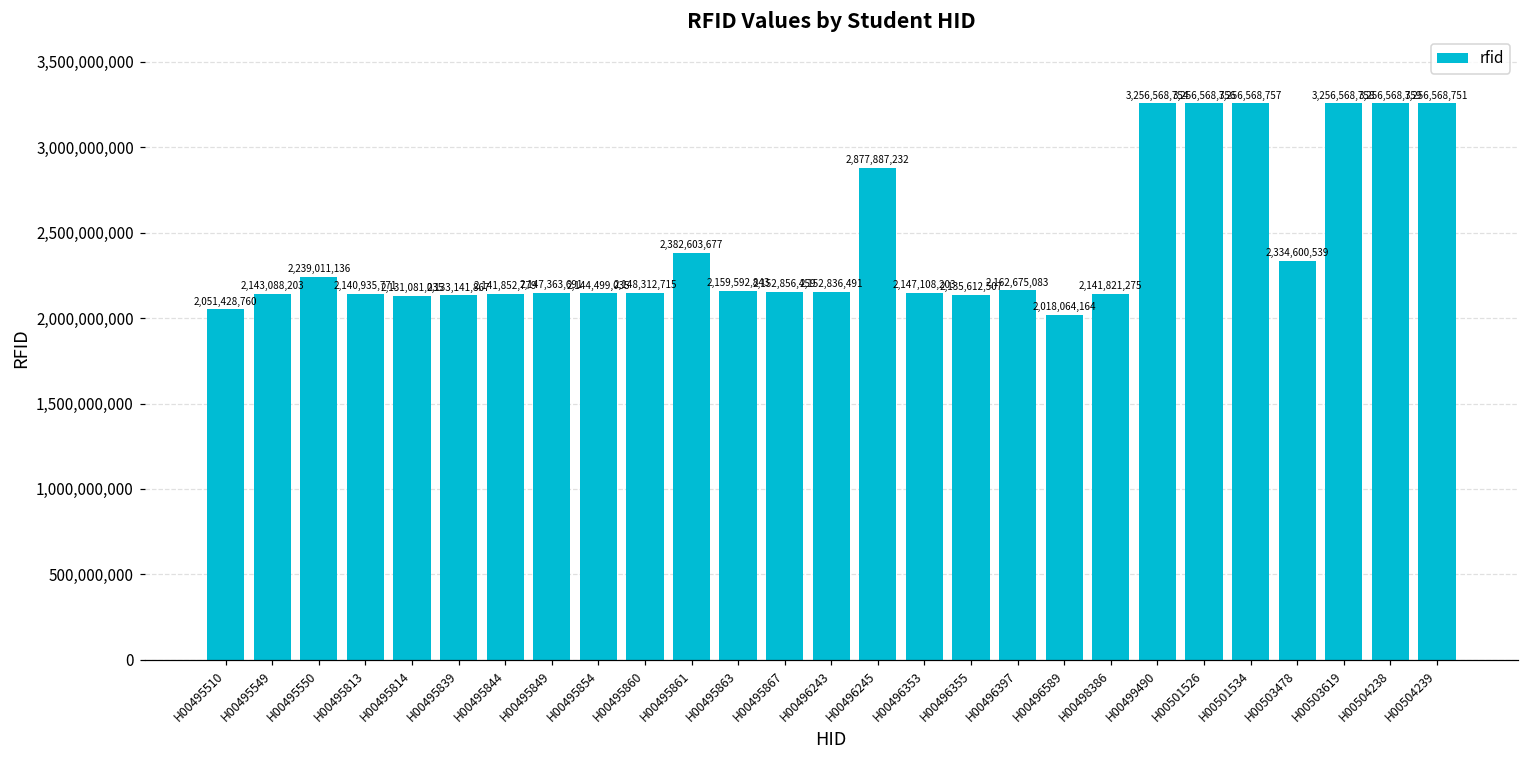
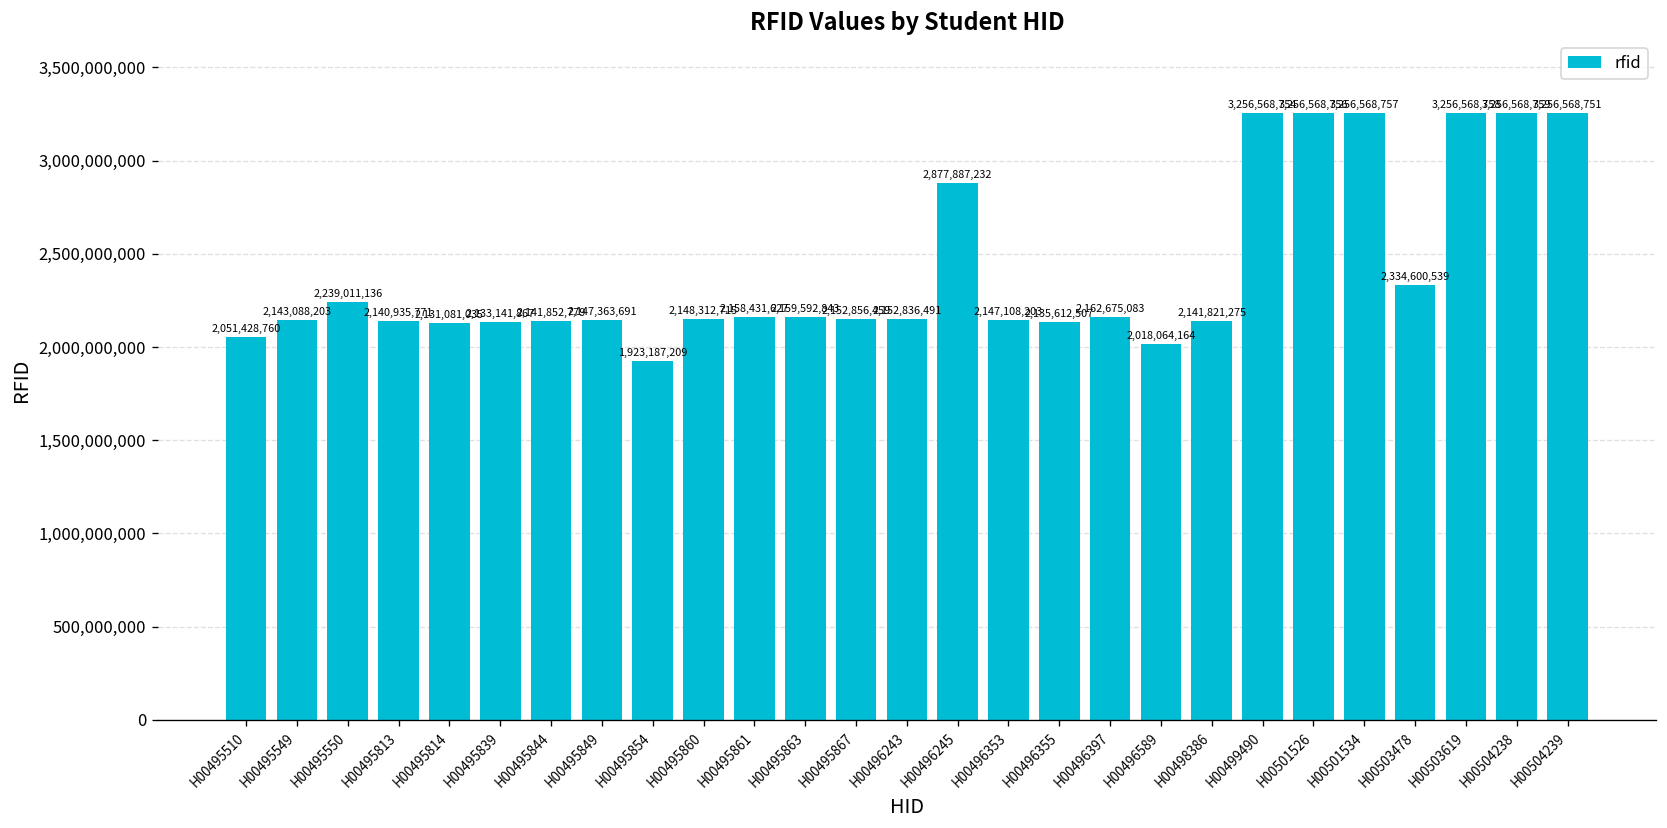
H00495854: 2,144,499,035 -> 1,923,187,209
H00495861: 2,382,603,677 -> 2,158,431,627
